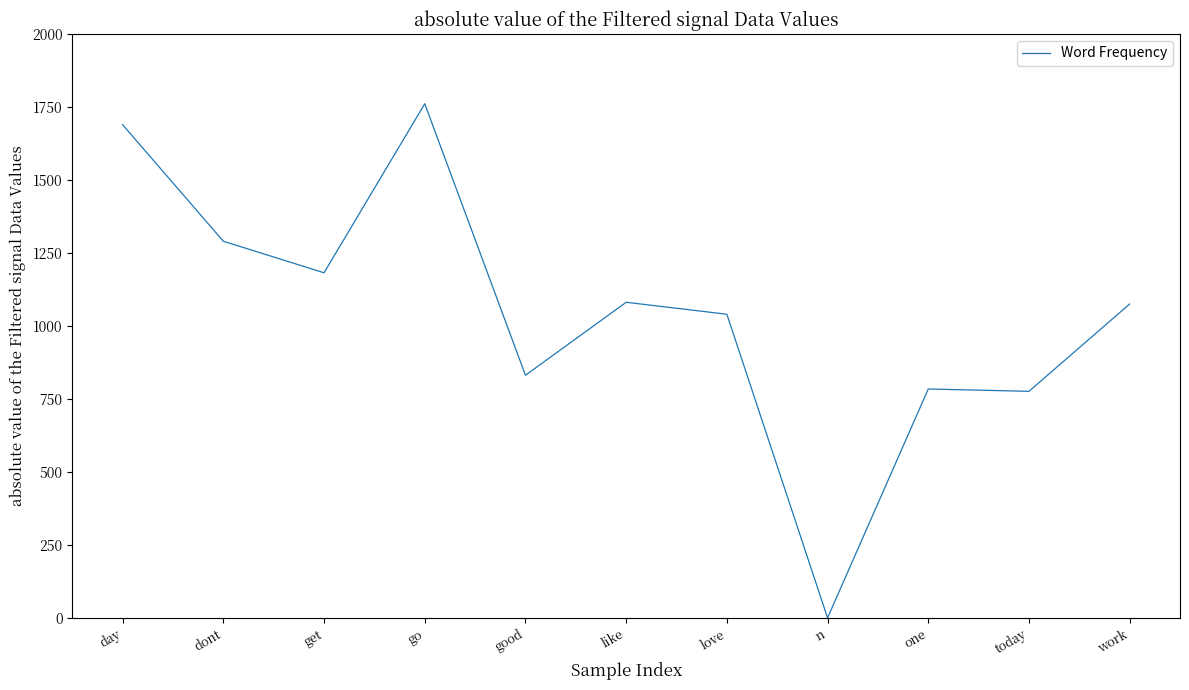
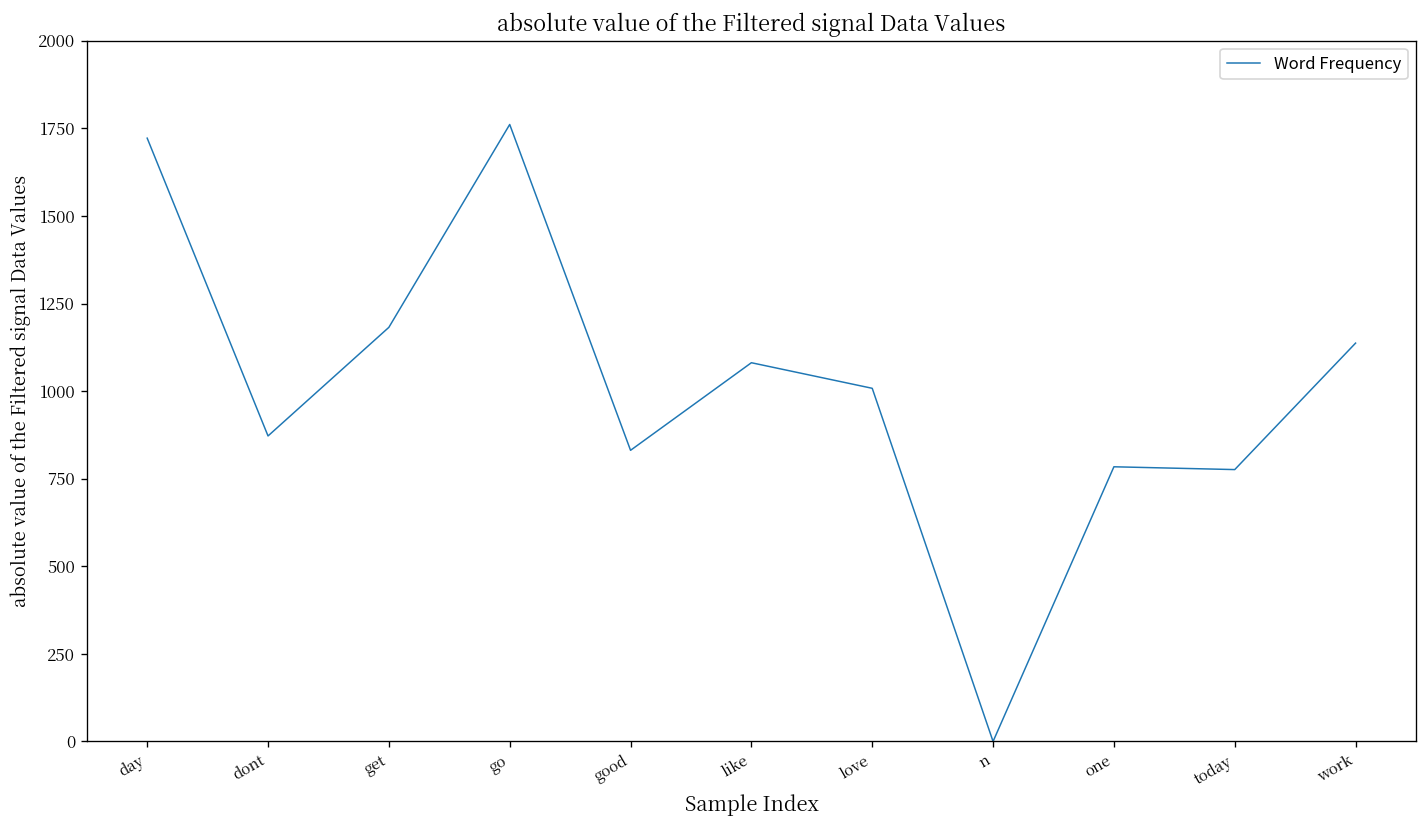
day: 1690 -> 1720
dont: 1290 -> 870
love: 1040 -> 1010
work: 1080 -> 1140
